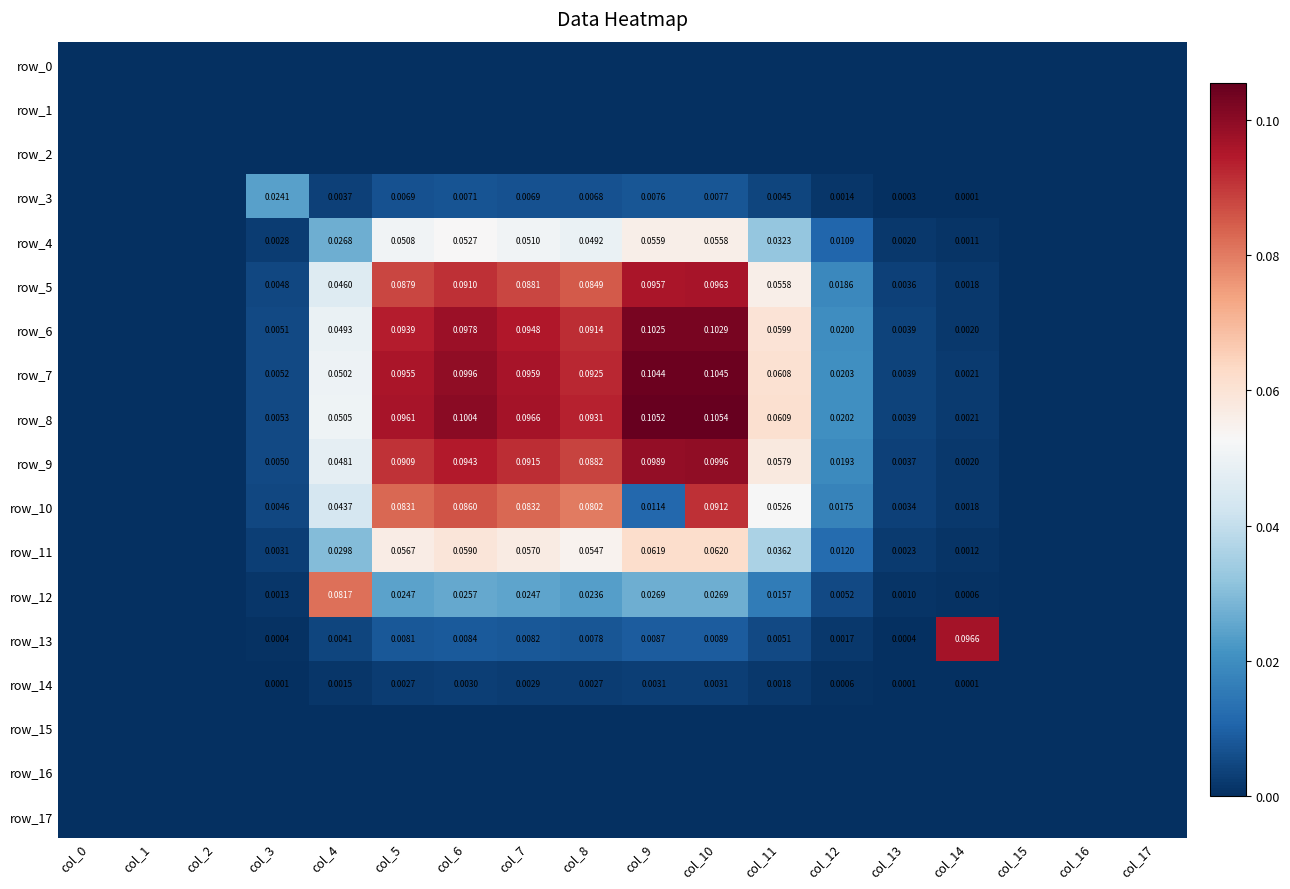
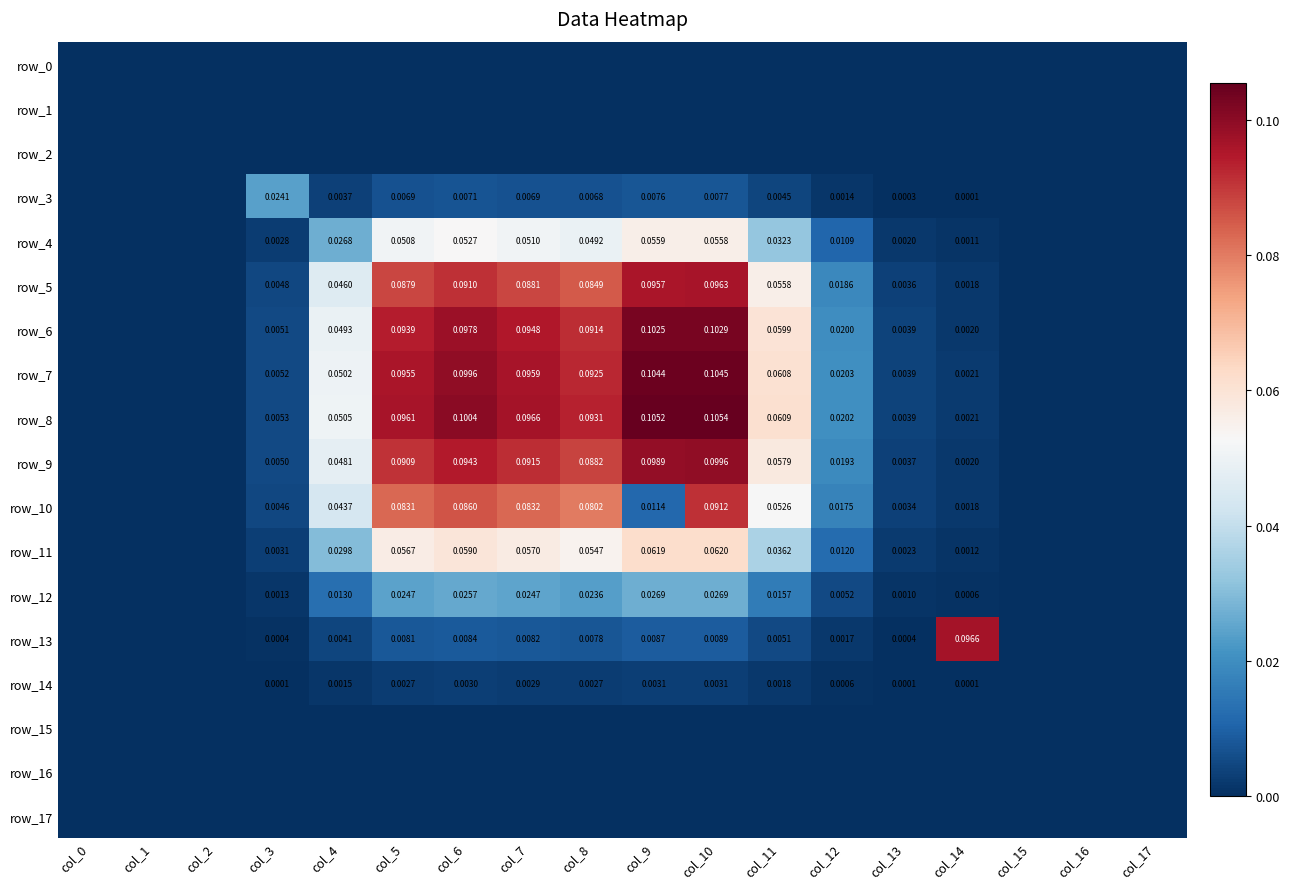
row_12, col_4: 0.0817 -> 0.0130
